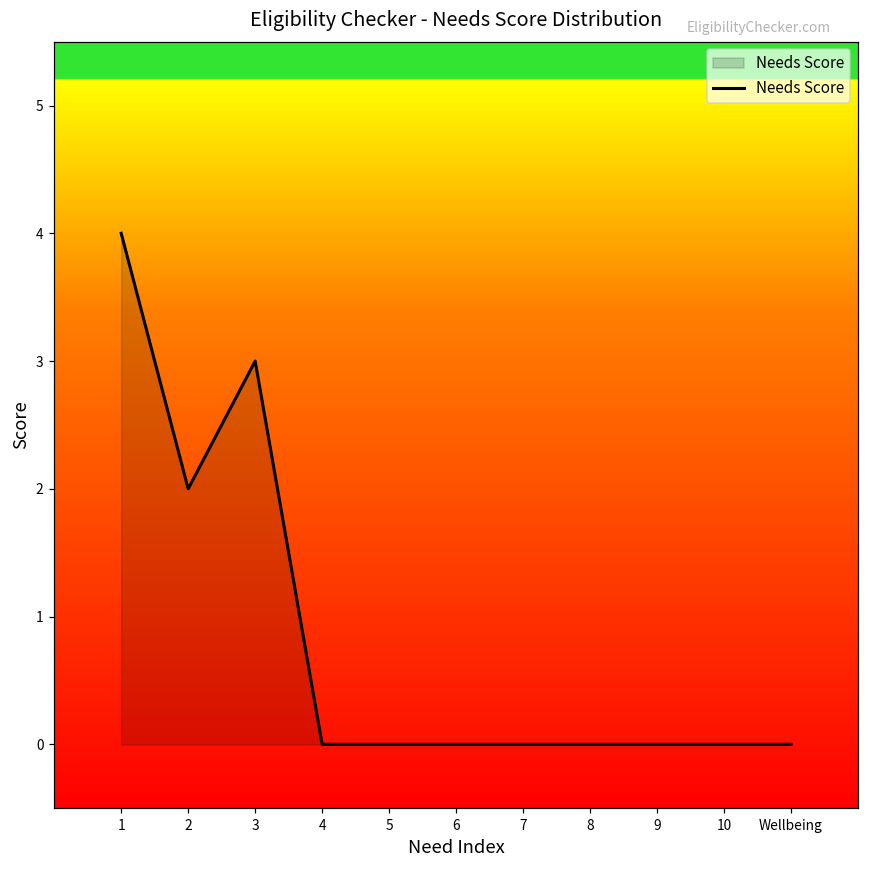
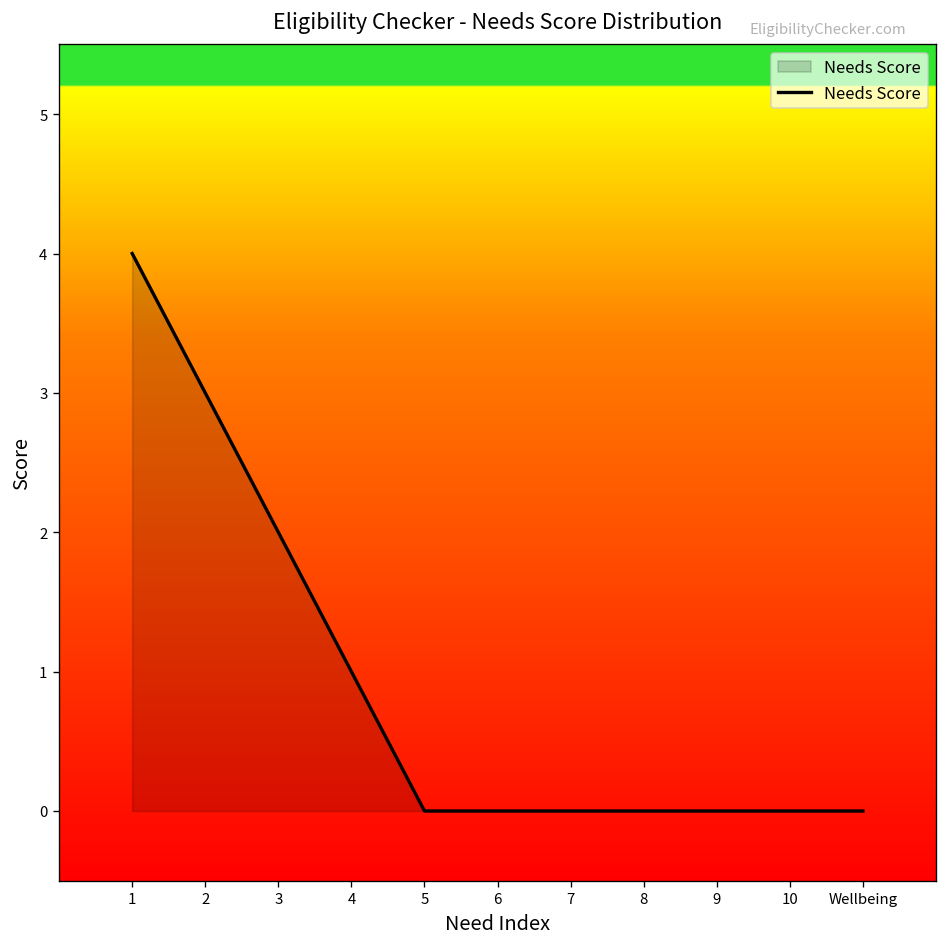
2: 2 -> 3
3: 3 -> 2
4: 0 -> 1
